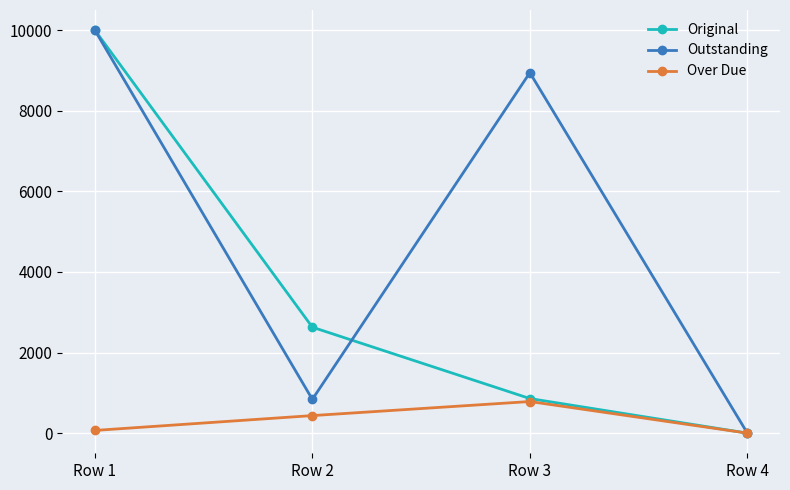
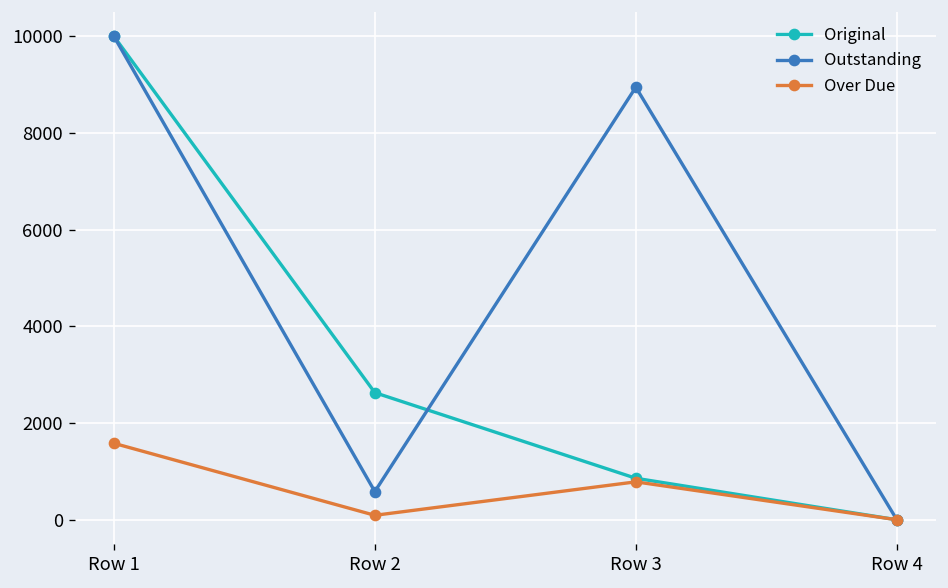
Over Due, Row 1: 100 -> 1600
Outstanding, Row 2: 800 -> 600
Over Due, Row 2: 400 -> 100
